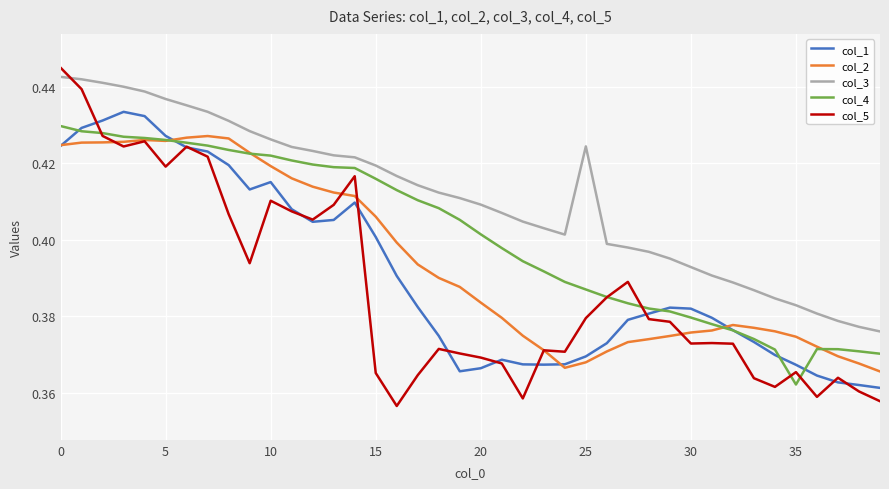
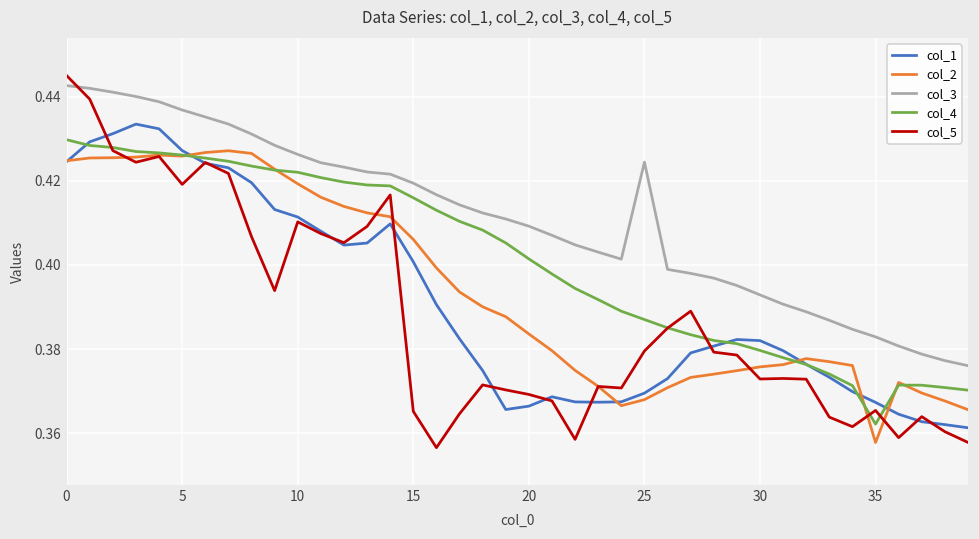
col_1, 10: 0.415 -> 0.411
col_2, 35: 0.375 -> 0.358
